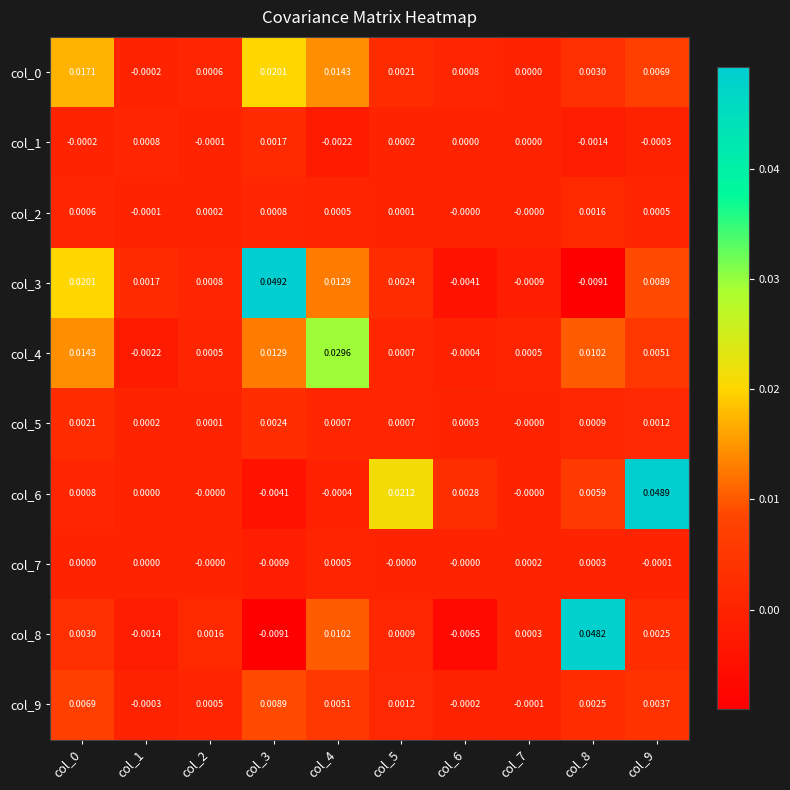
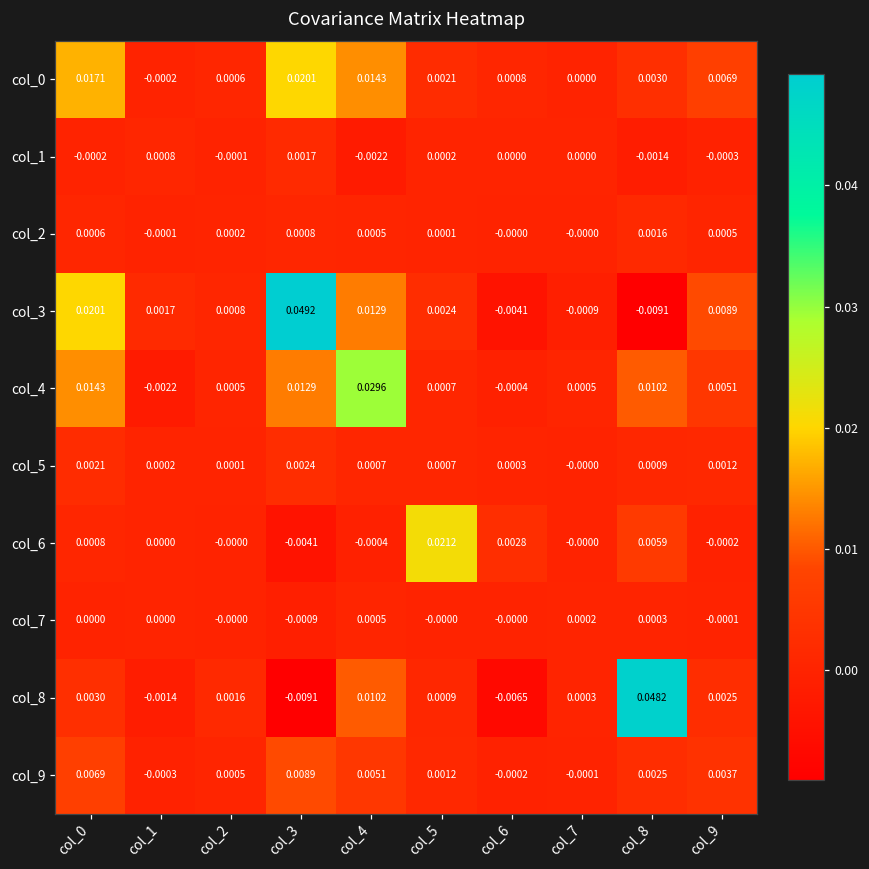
col_6, col_9: 0.0489 -> -0.0002
